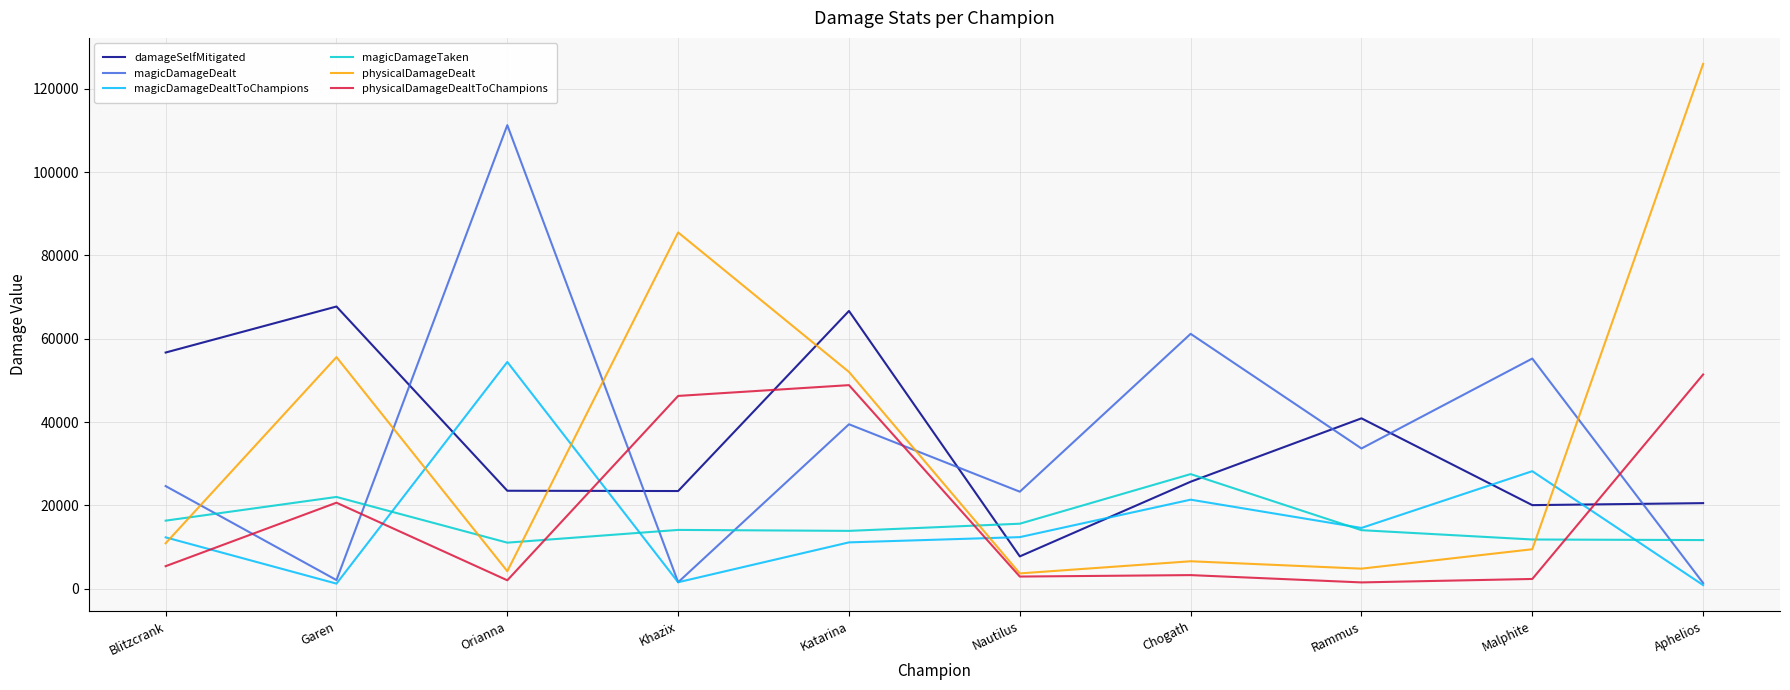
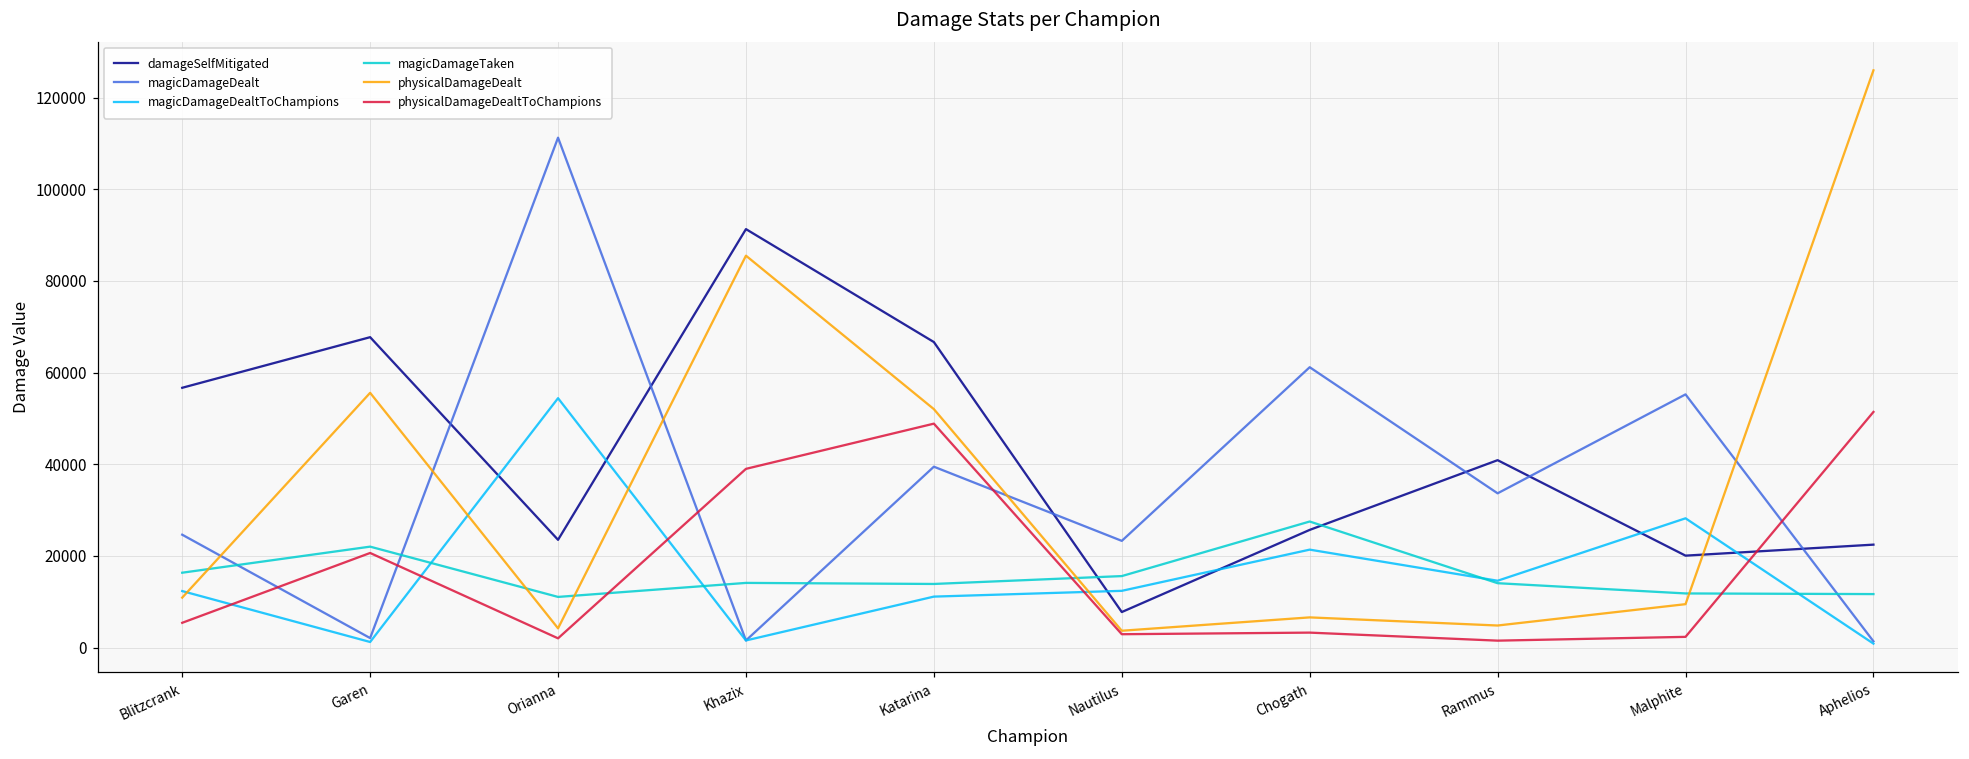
damageSelfMitigated, Khazix: 23000 -> 91000
physicalDamageDealtToChampions, Khazix: 46000 -> 39000
damageSelfMitigated, Aphelios: 21000 -> 22000
